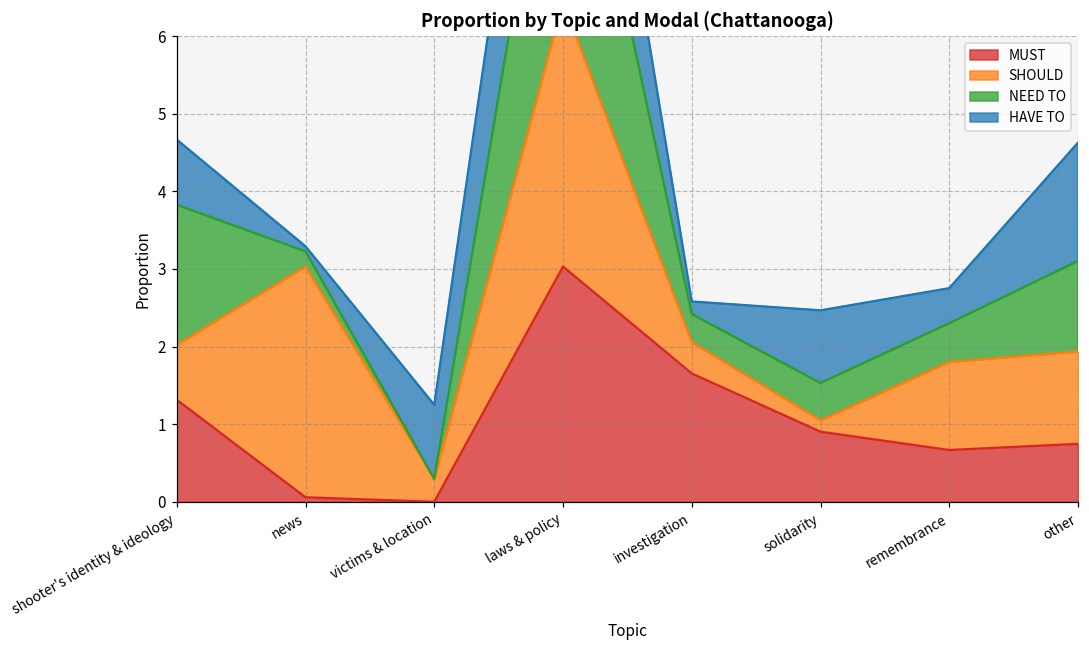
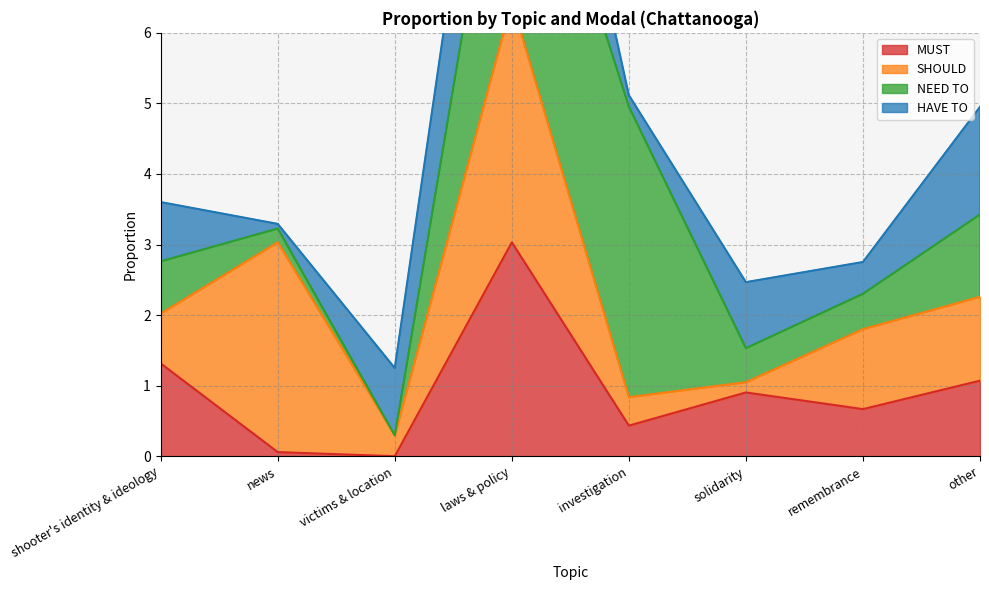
NEED TO, shooter's identity & ideology: 1.8 -> 0.7
MUST, investigation: 1.7 -> 0.4
NEED TO, investigation: 0.4 -> 4.1
MUST, other: 0.7 -> 1.1
